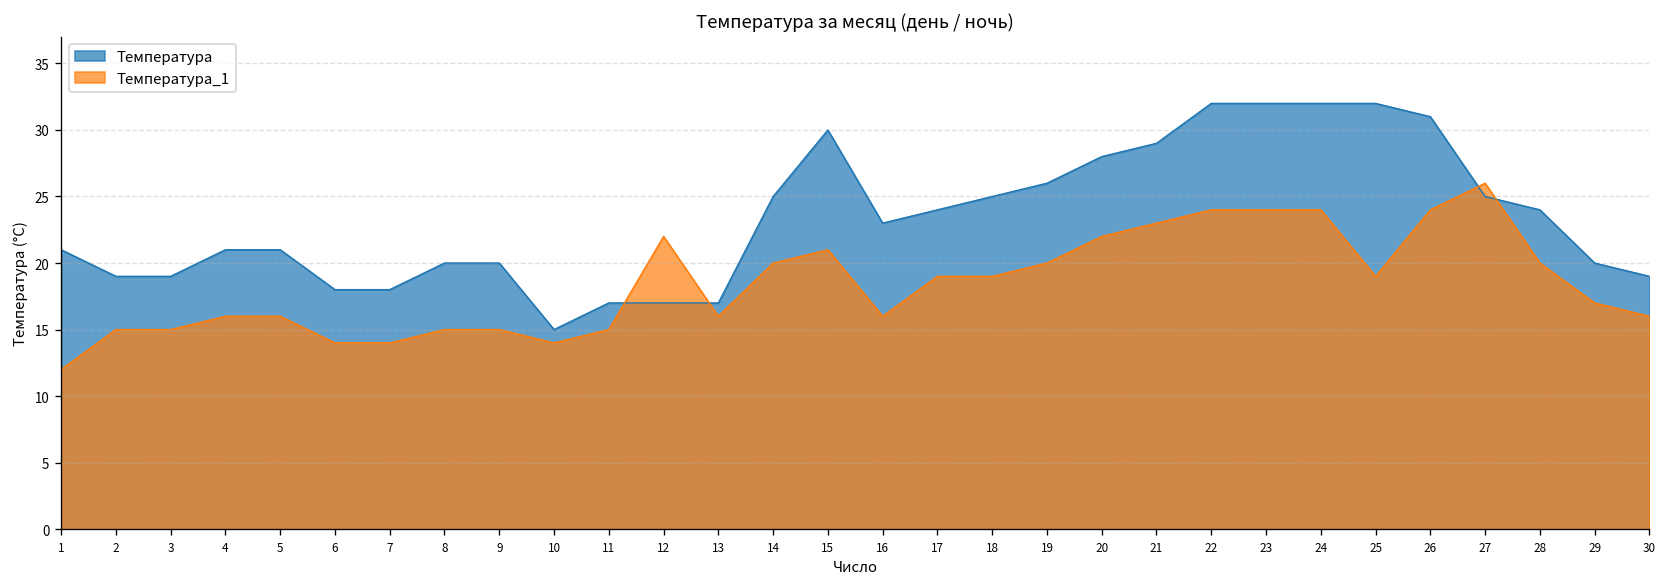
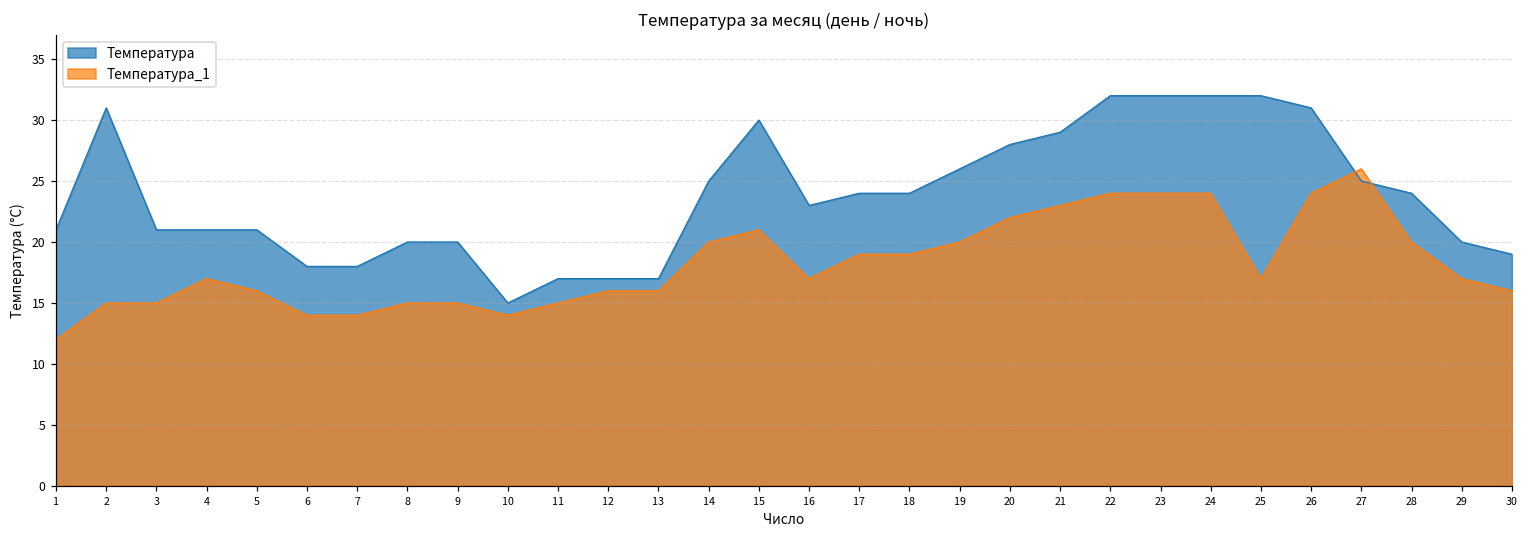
Температура, 2: 19 -> 31
Температура, 3: 19 -> 21
Температура_1, 4: 16 -> 17
Температура_1, 12: 22 -> 16
Температура_1, 16: 16 -> 17
Температура, 18: 25 -> 24
Температура_1, 25: 19 -> 17
